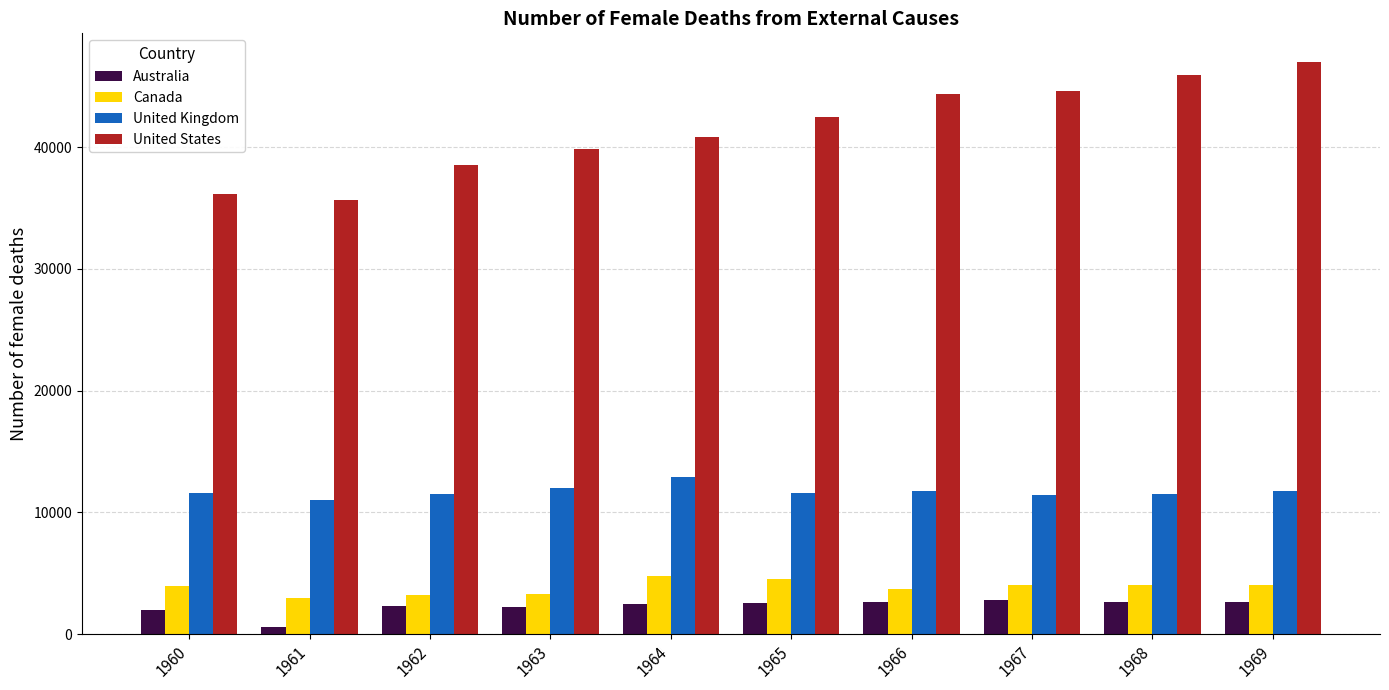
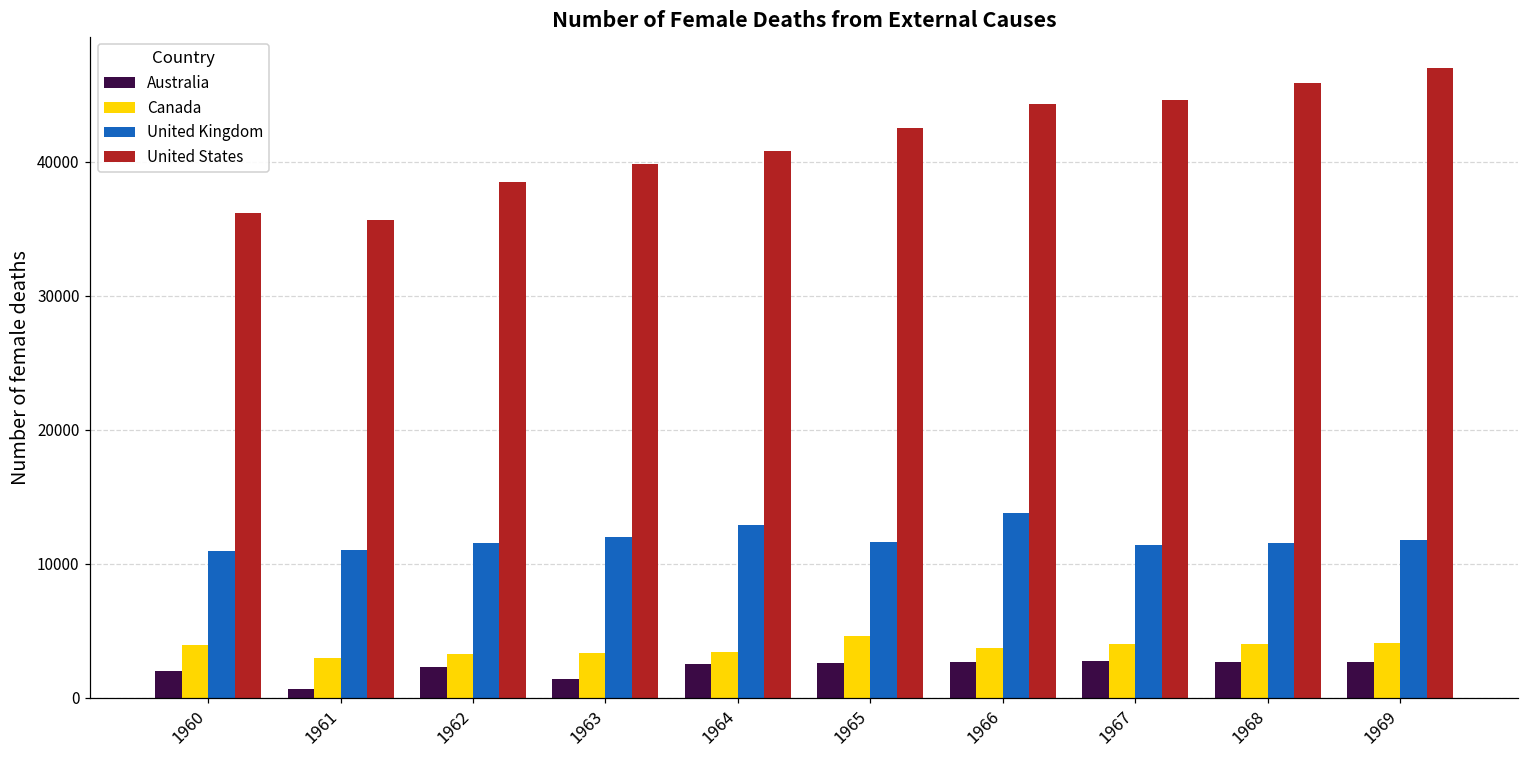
United Kingdom, 1960: 11600 -> 10900
Australia, 1963: 2200 -> 1400
Canada, 1964: 4800 -> 3400
United Kingdom, 1966: 11700 -> 13800
